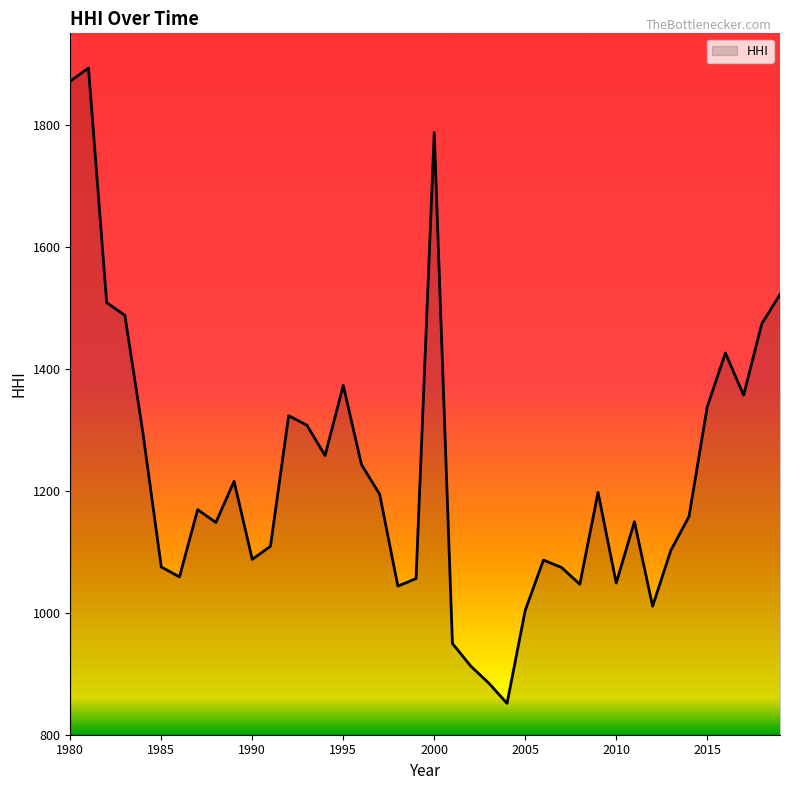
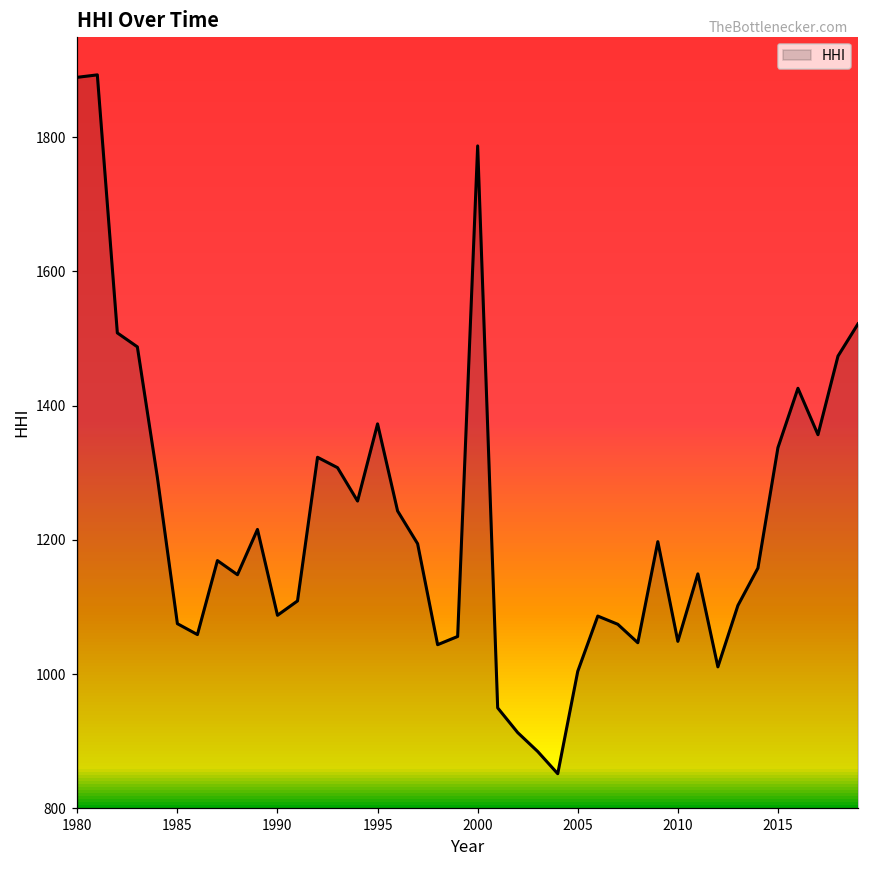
1980: 1870 -> 1890
